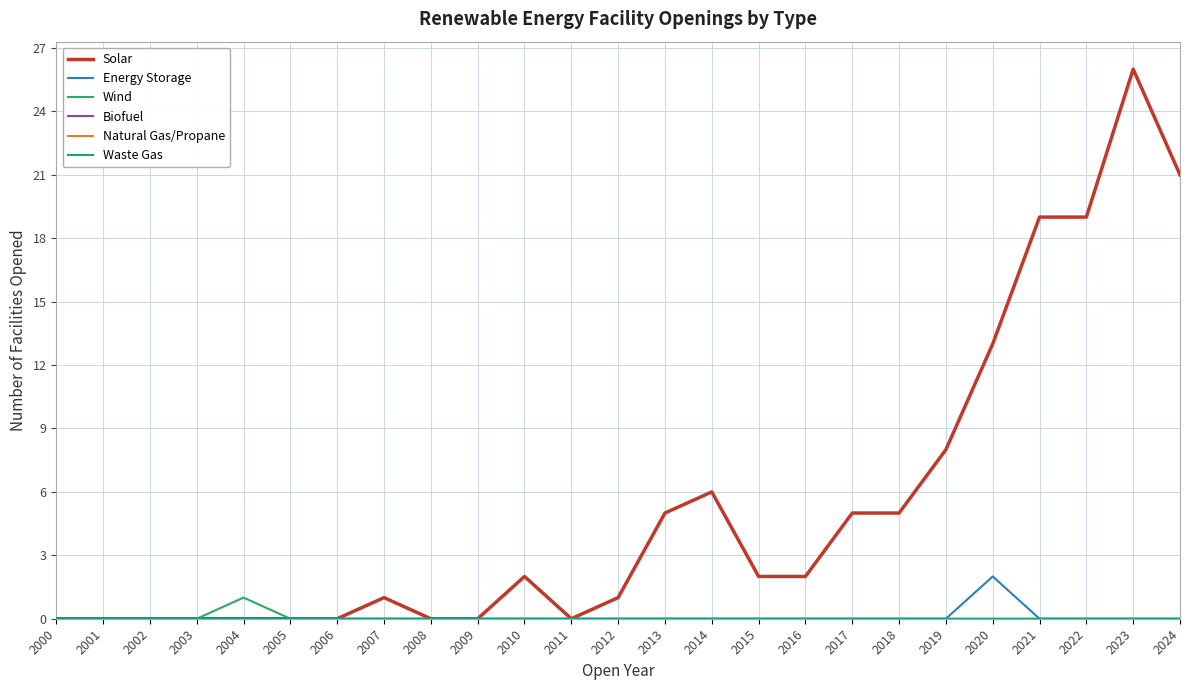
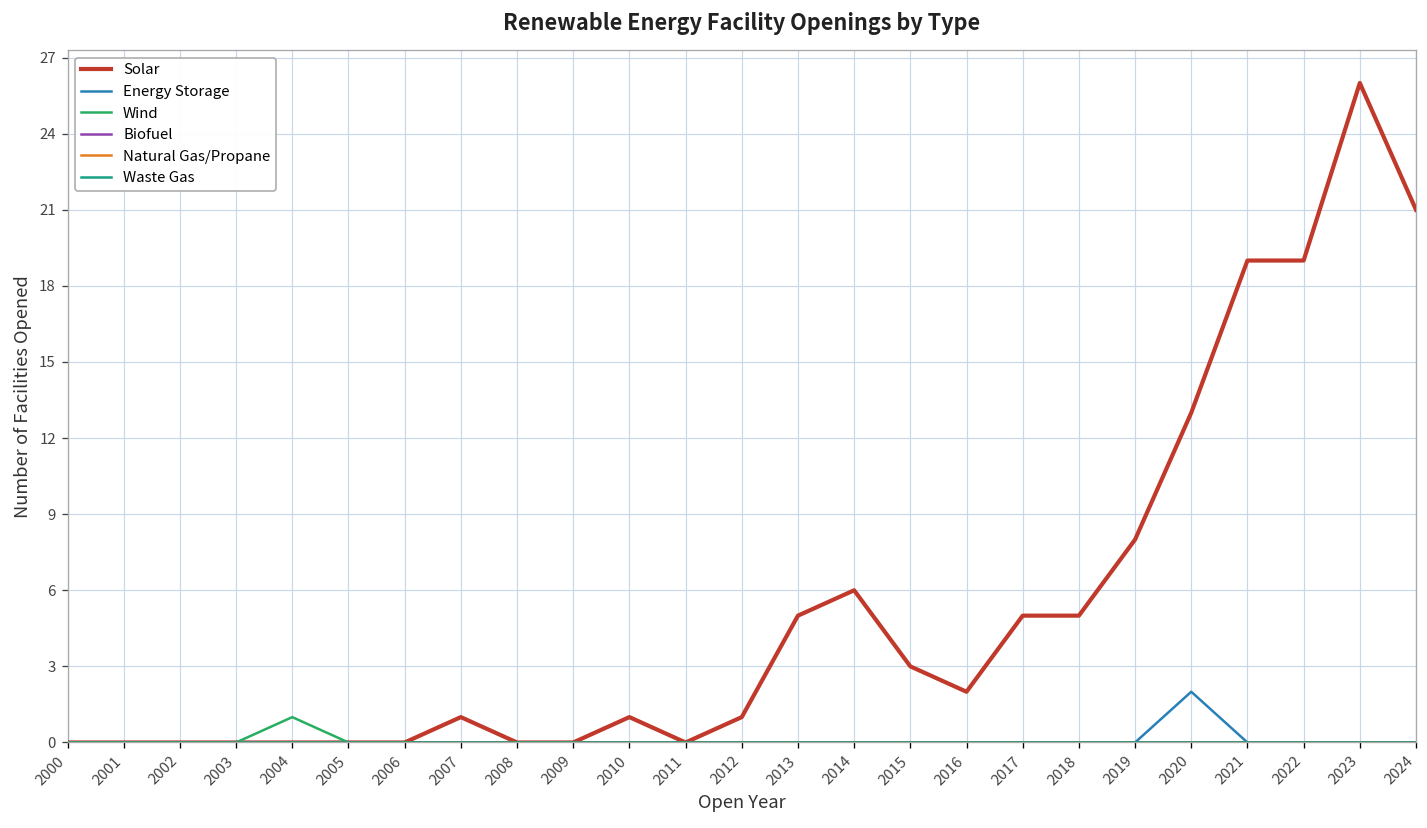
Solar, 2010: 2 -> 1
Solar, 2015: 2 -> 3
